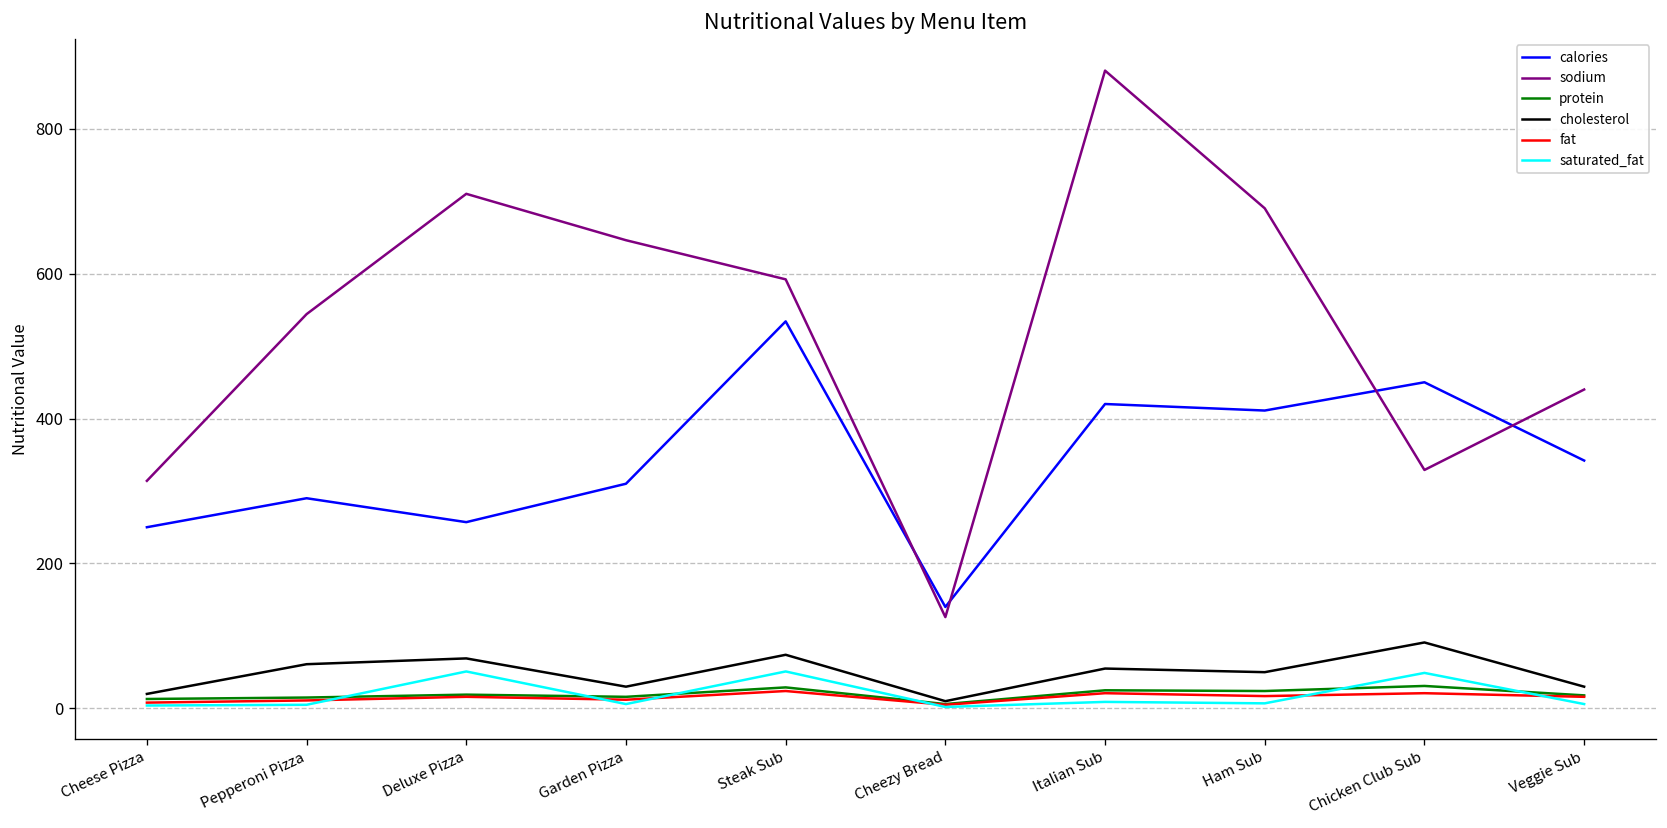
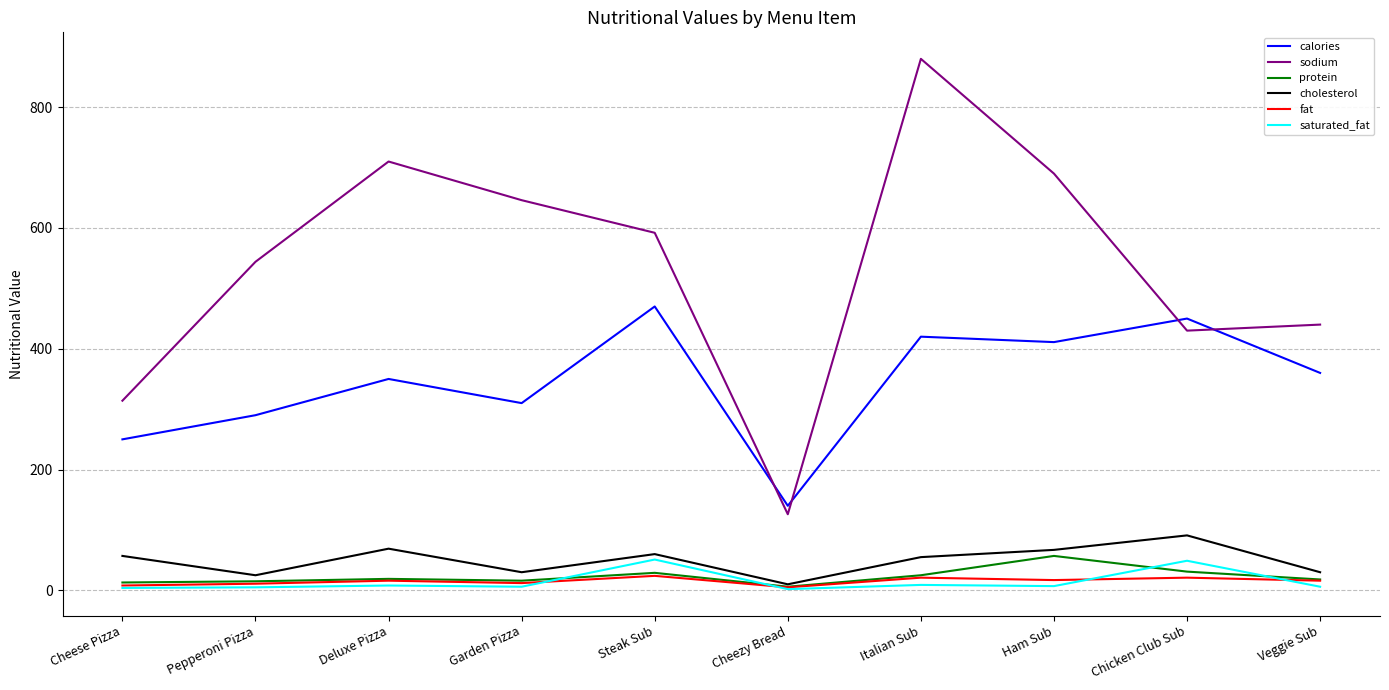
cholesterol, Cheese Pizza: 20 -> 60
cholesterol, Pepperoni Pizza: 60 -> 30
calories, Deluxe Pizza: 260 -> 350
saturated_fat, Deluxe Pizza: 50 -> 10
calories, Steak Sub: 530 -> 470
cholesterol, Steak Sub: 70 -> 60
protein, Ham Sub: 20 -> 60
cholesterol, Ham Sub: 50 -> 70
sodium, Chicken Club Sub: 330 -> 430
calories, Veggie Sub: 340 -> 360
